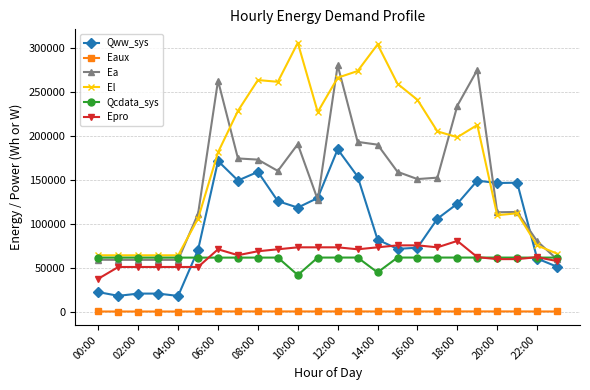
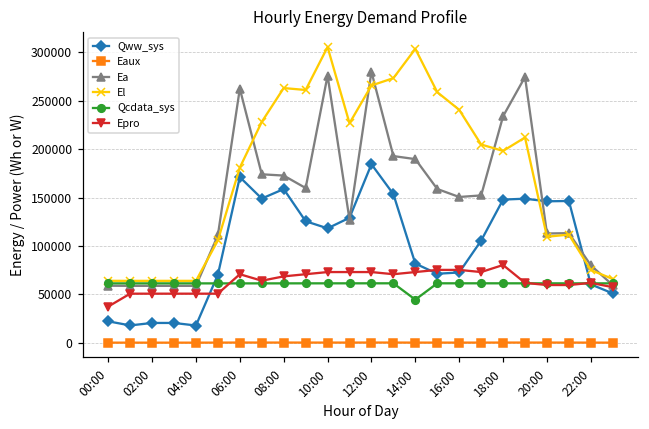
Ea, 10:00: 190000 -> 280000
Qcdata_sys, 10:00: 40000 -> 60000
Qww_sys, 18:00: 120000 -> 150000
